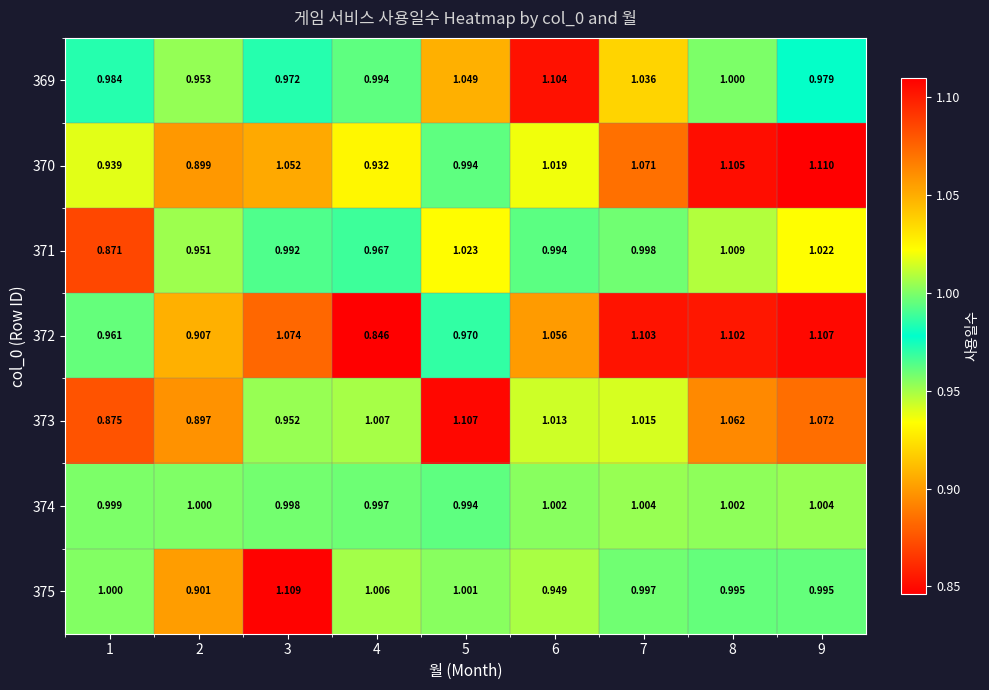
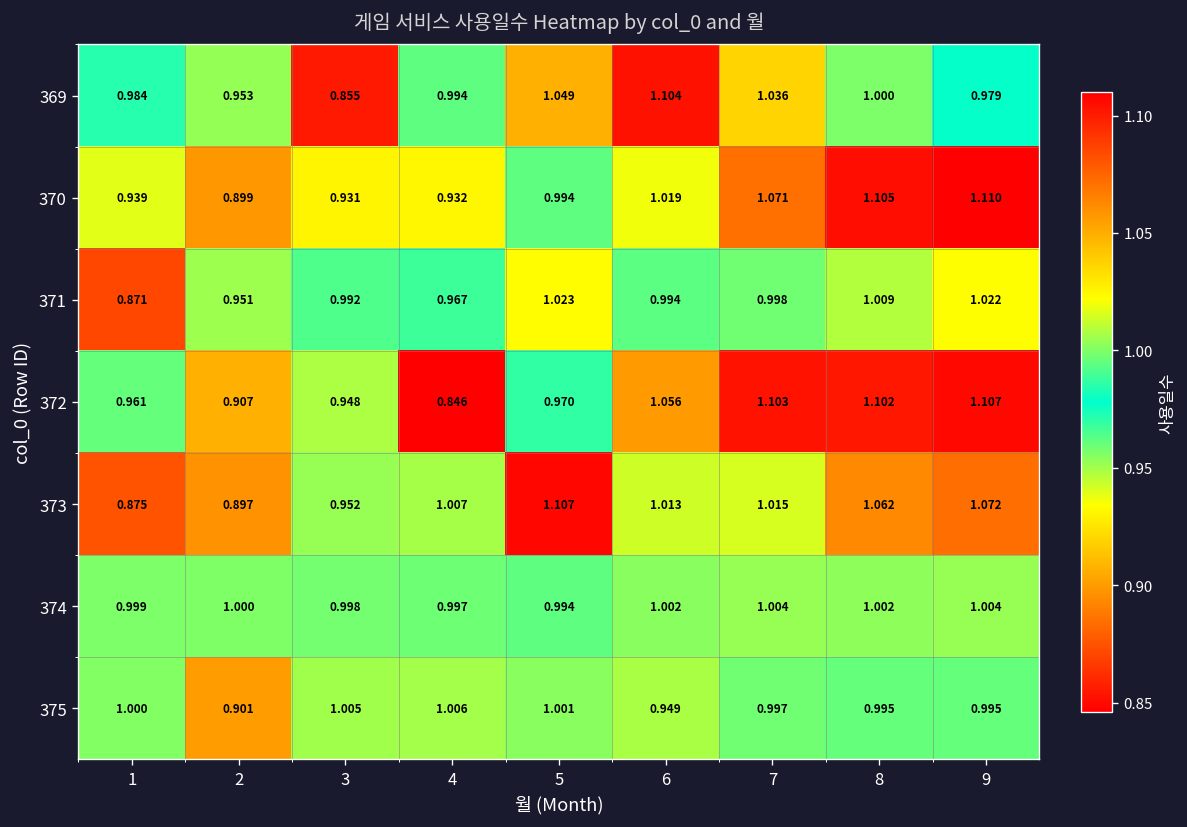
369, 3: 0.972 -> 0.855
370, 3: 1.052 -> 0.931
372, 3: 1.074 -> 0.948
375, 3: 1.109 -> 1.005
